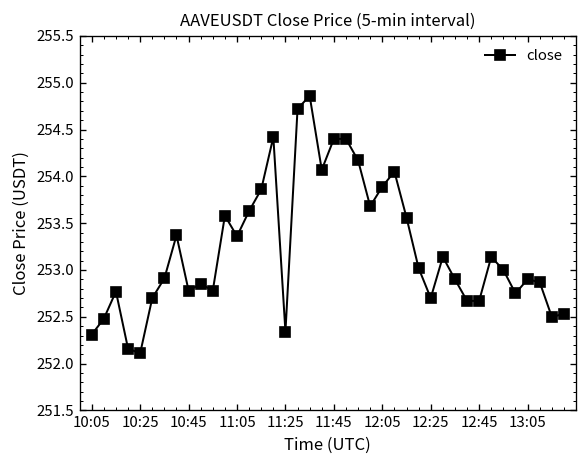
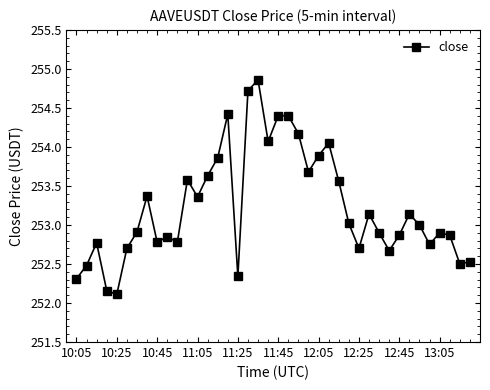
12:45: 252.7 -> 252.9
